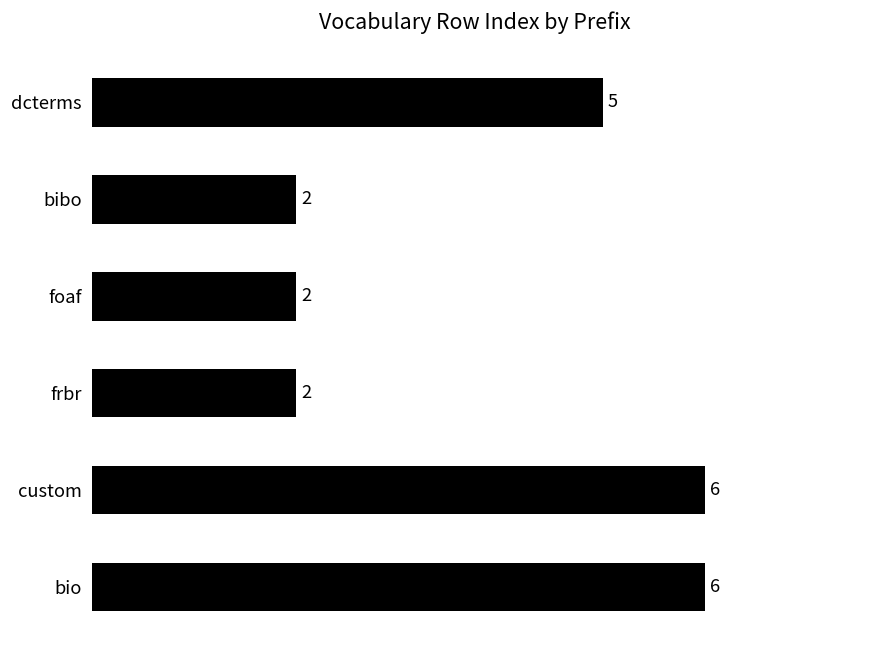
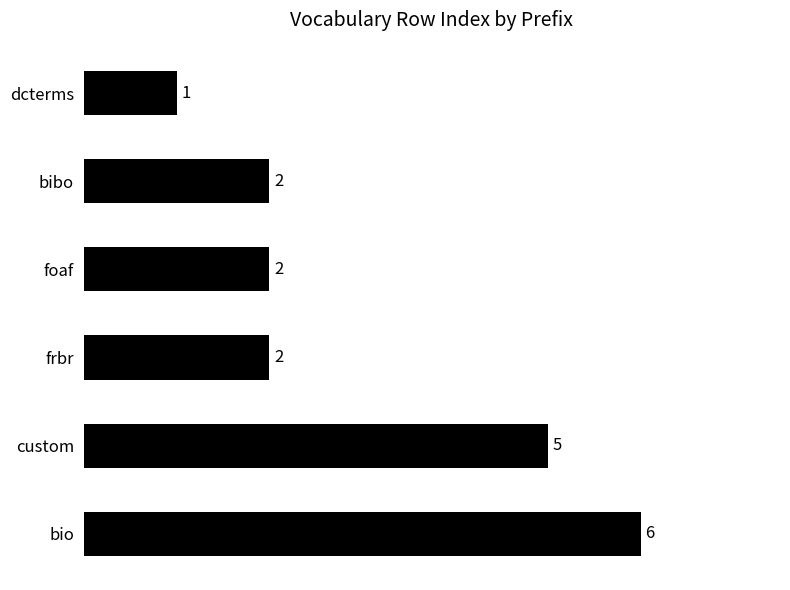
dcterms: 5 -> 1
custom: 6 -> 5
